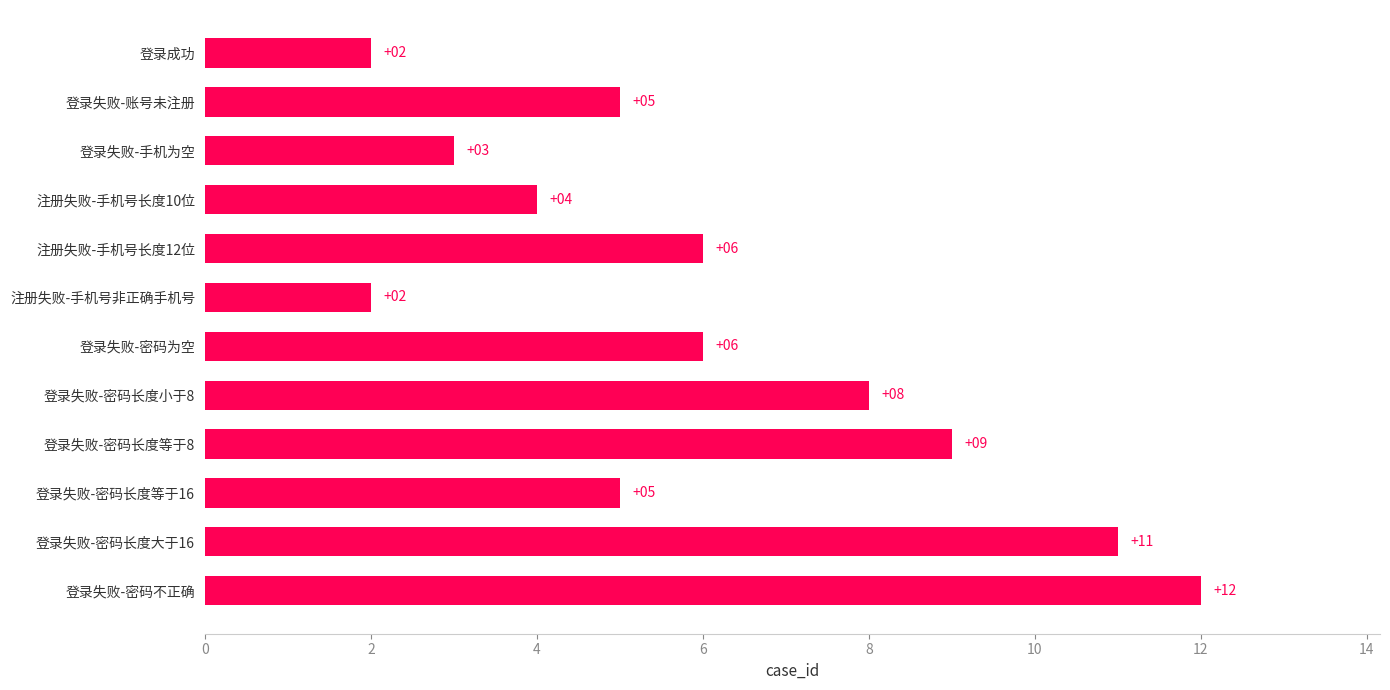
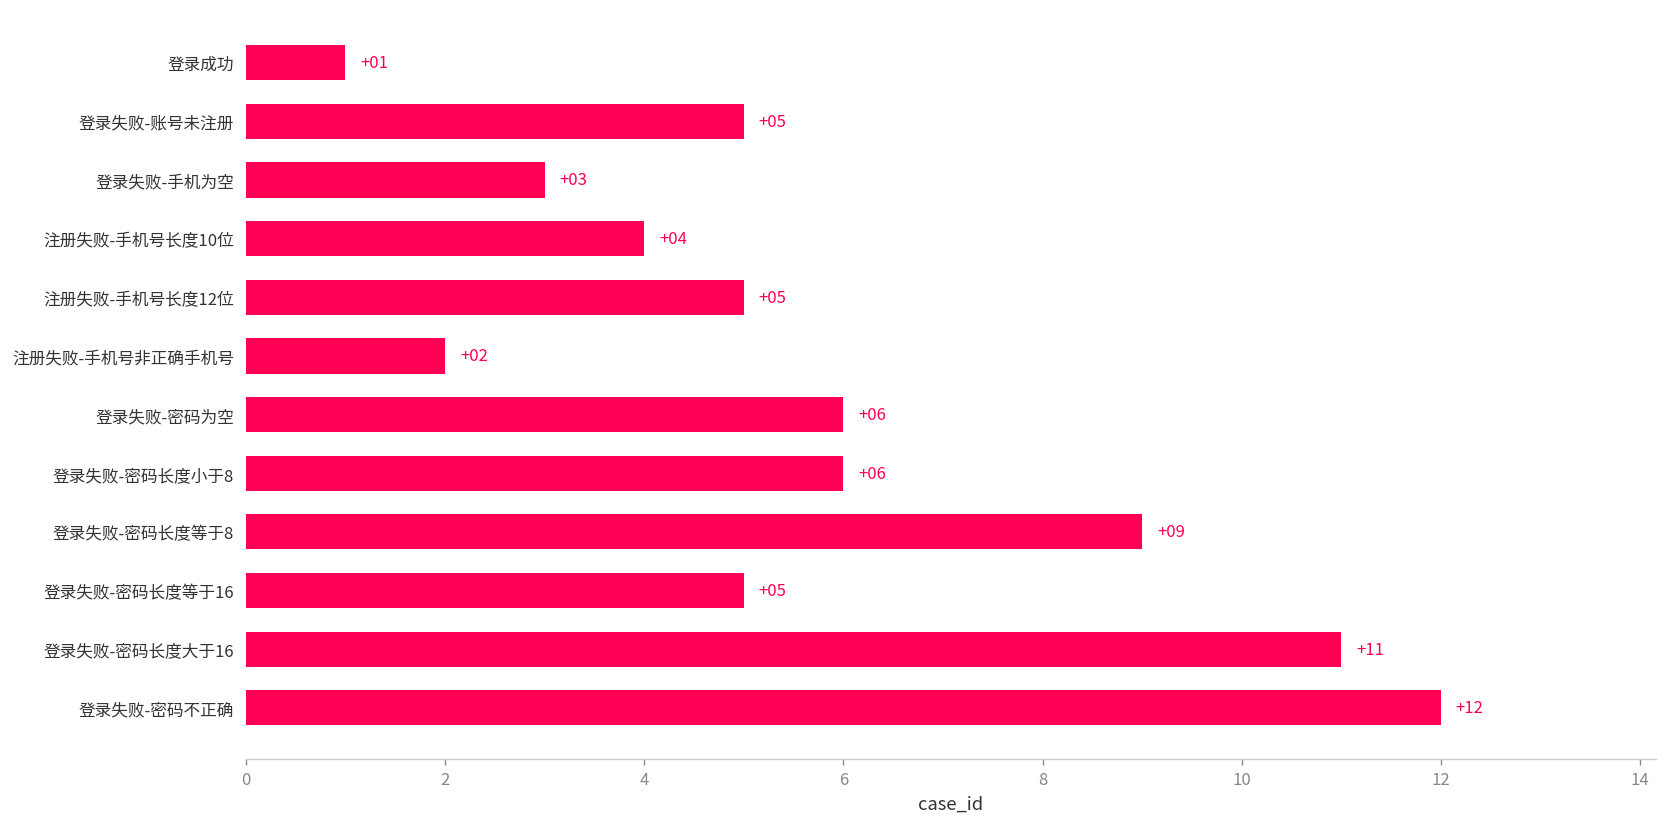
登录成功: +02 -> +01
注册失败-手机号长度12位: +06 -> +05
登录失败-密码长度小于8: +08 -> +06
